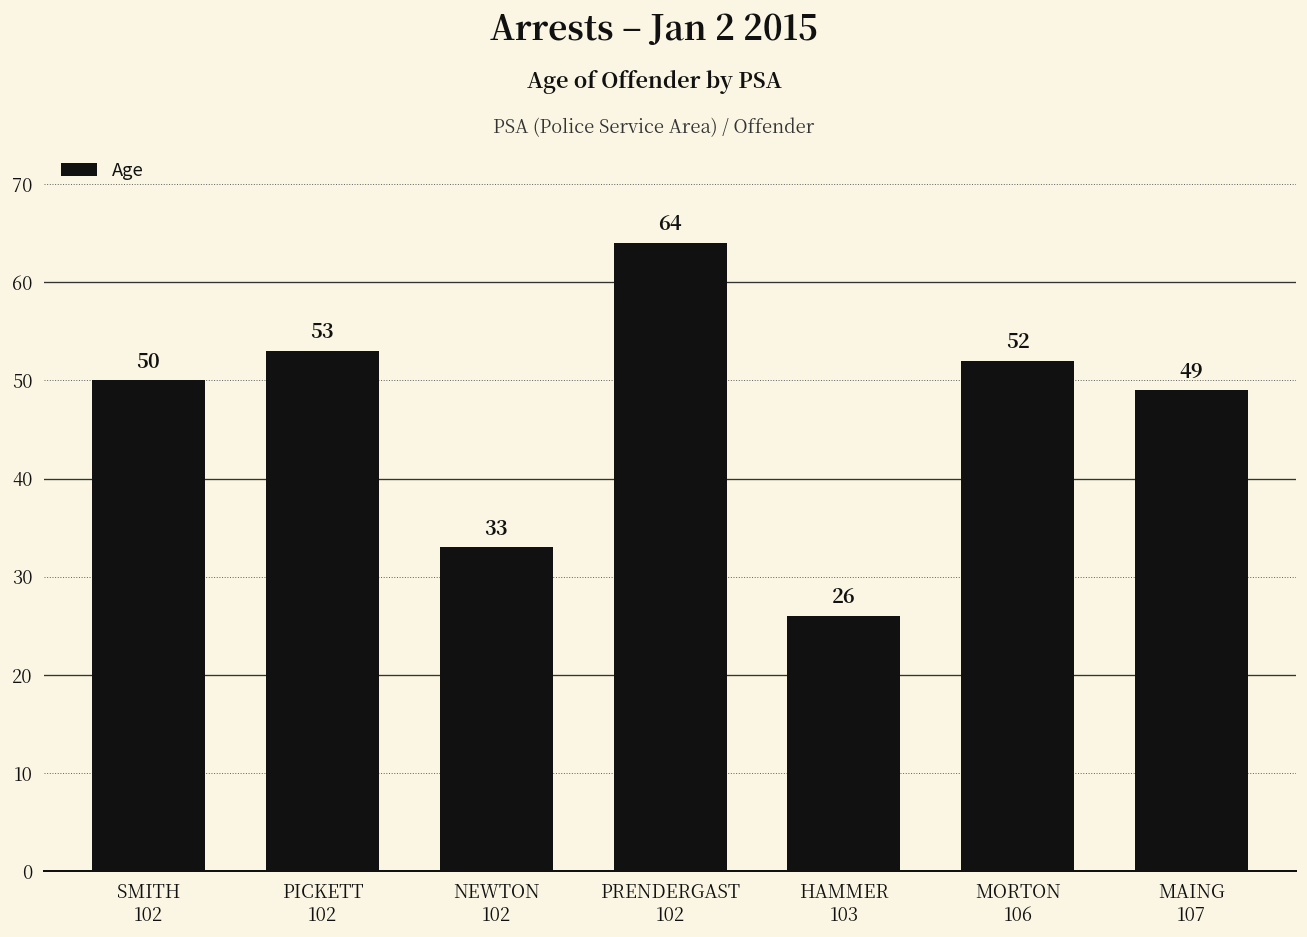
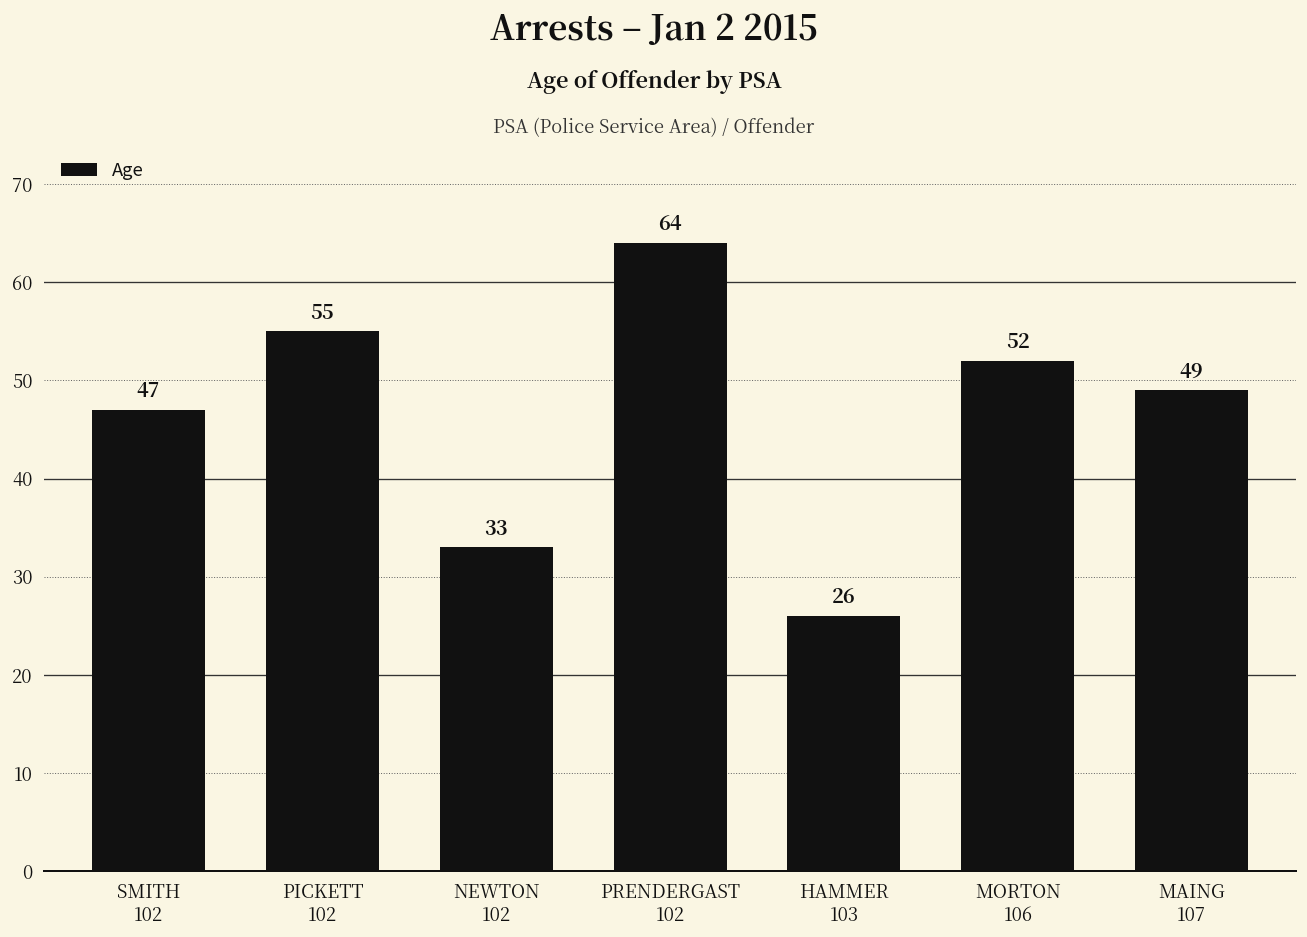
SMITH 102: 50 -> 47
PICKETT 102: 53 -> 55
